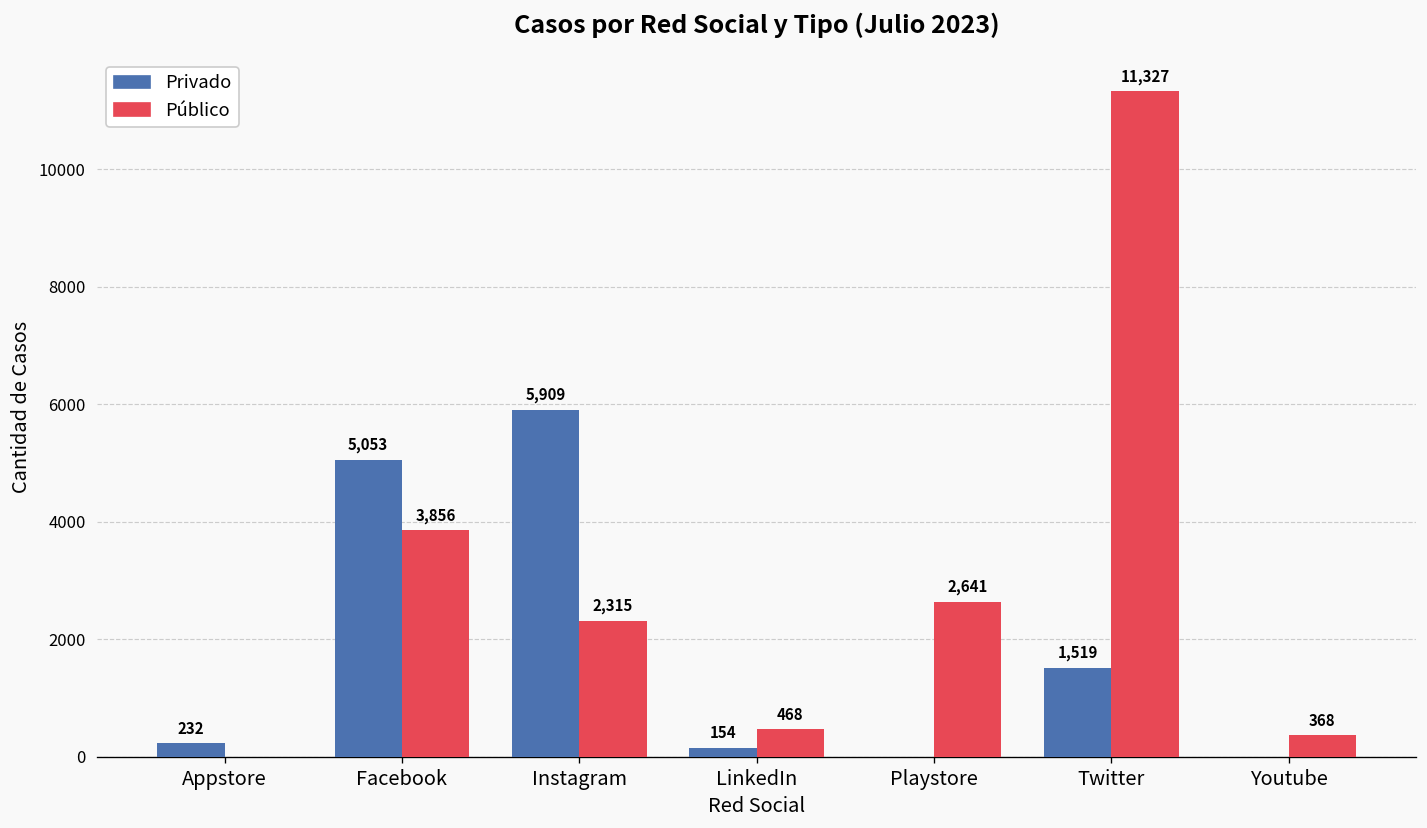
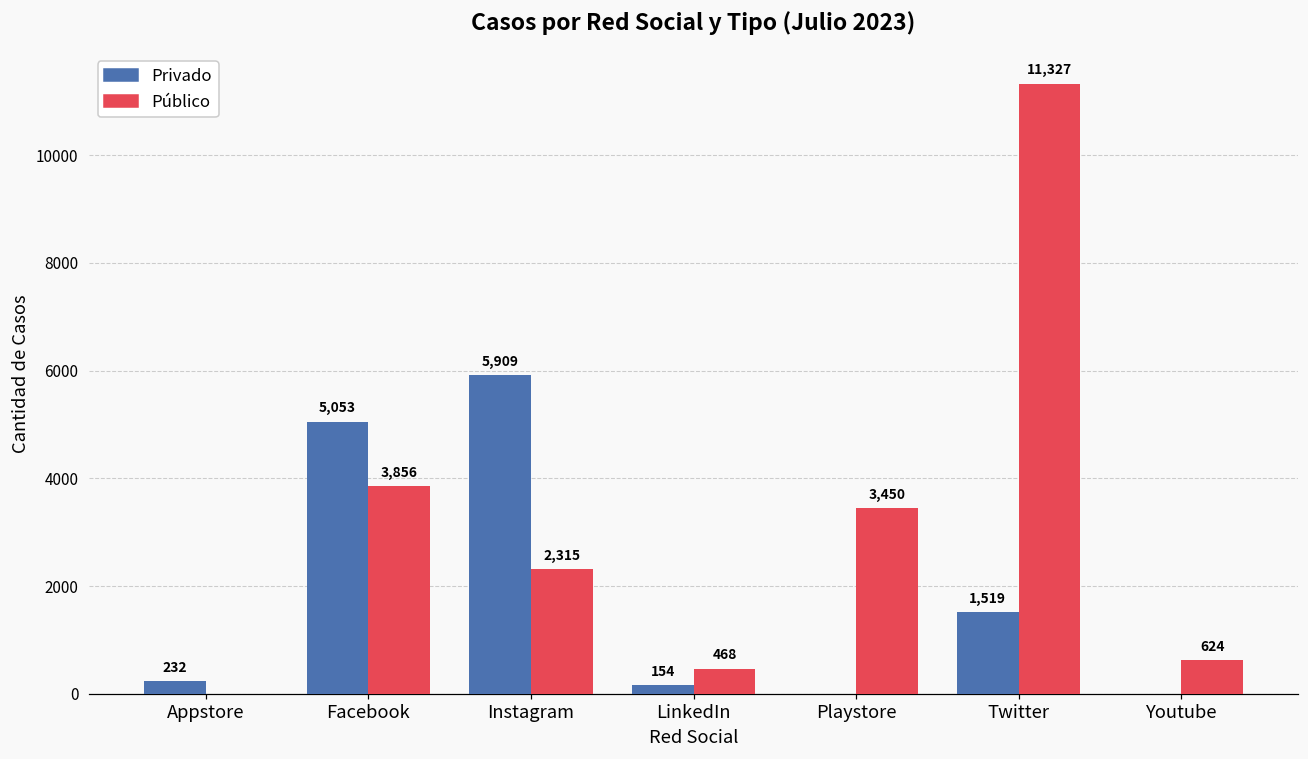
Público, Playstore: 2,641 -> 3,450
Público, Youtube: 368 -> 624
